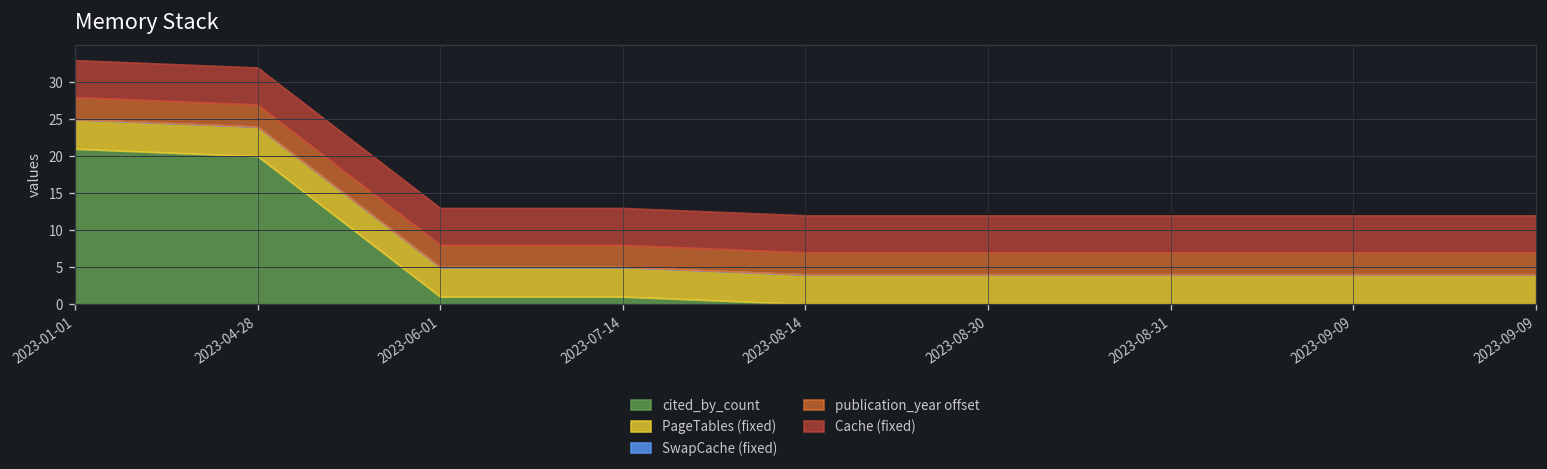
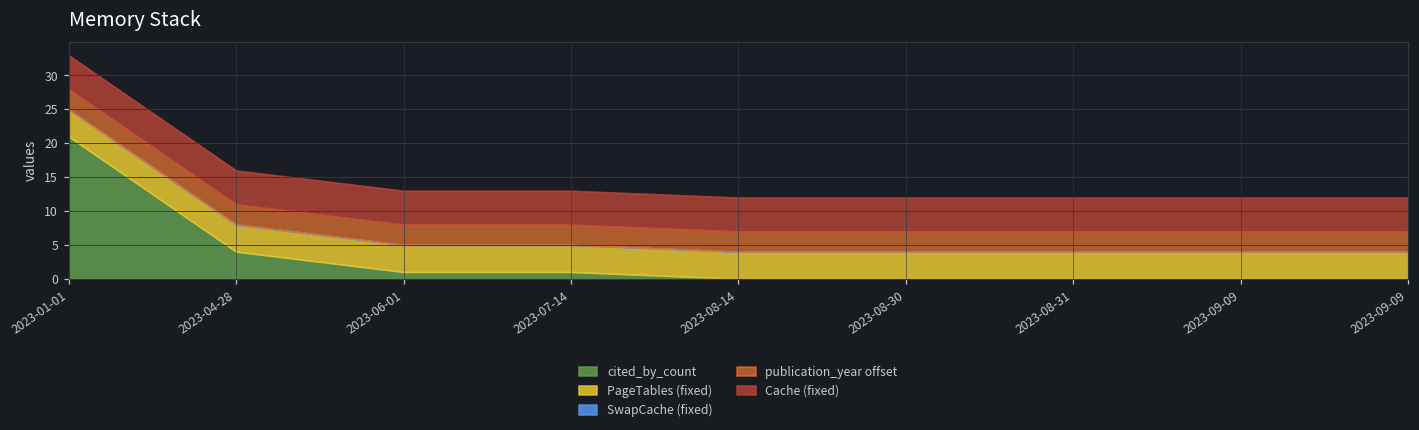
cited_by_count, 2023-04-28: 20 -> 4
